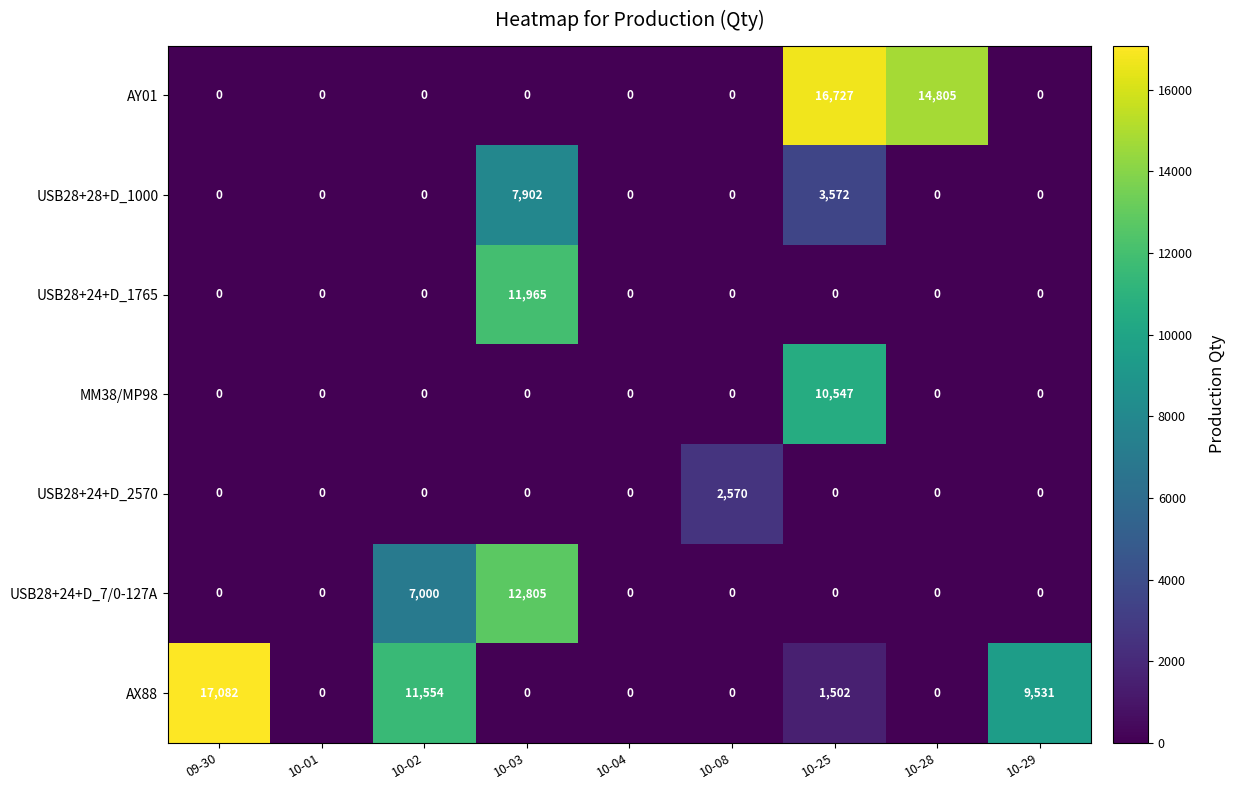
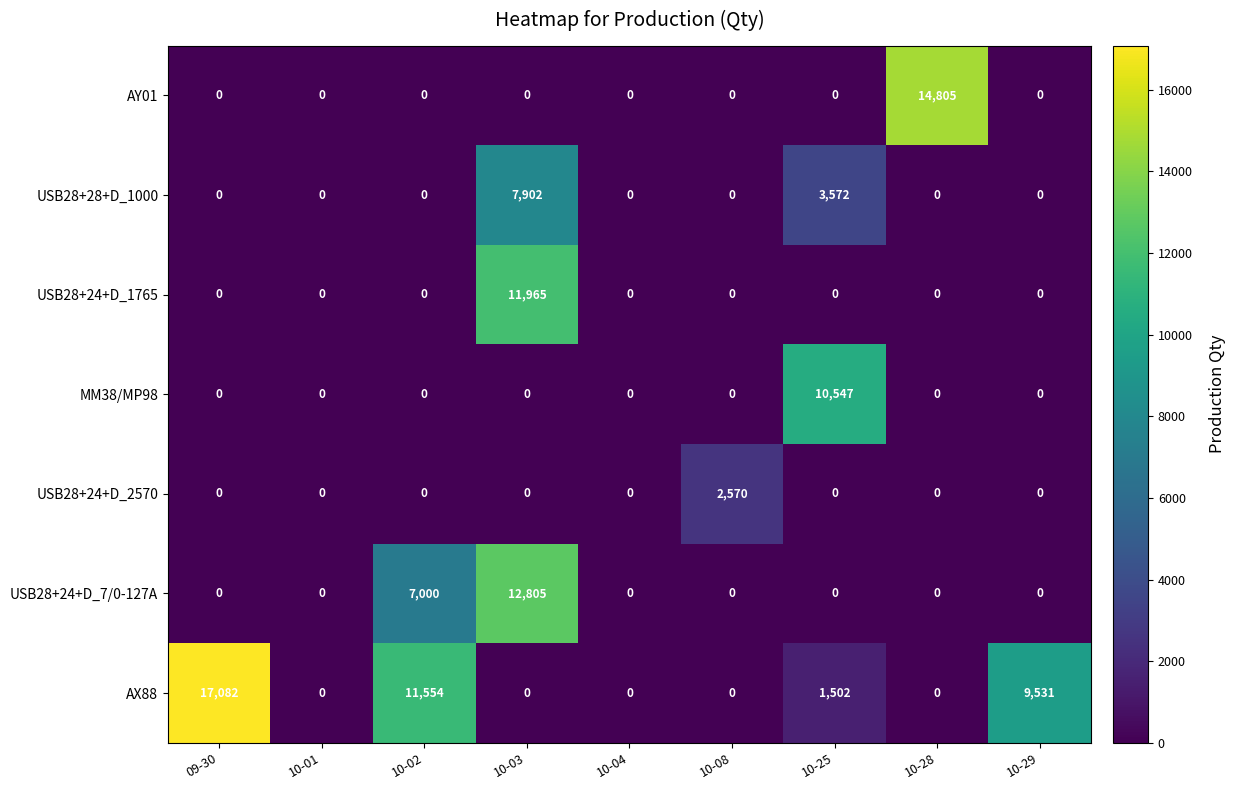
AY01, 10-25: 16,727 -> 0
